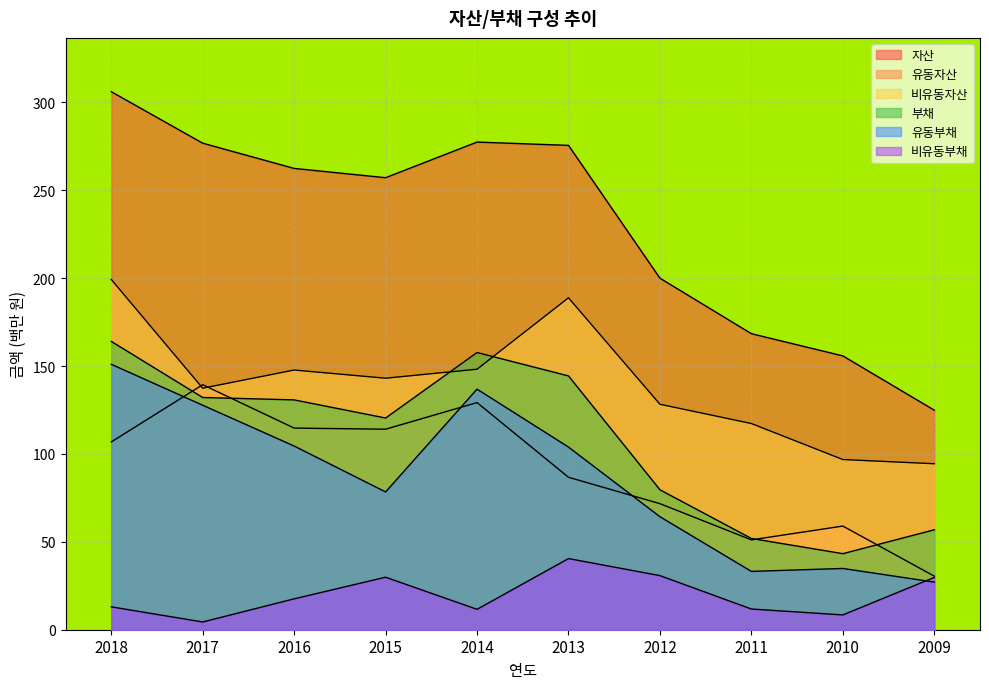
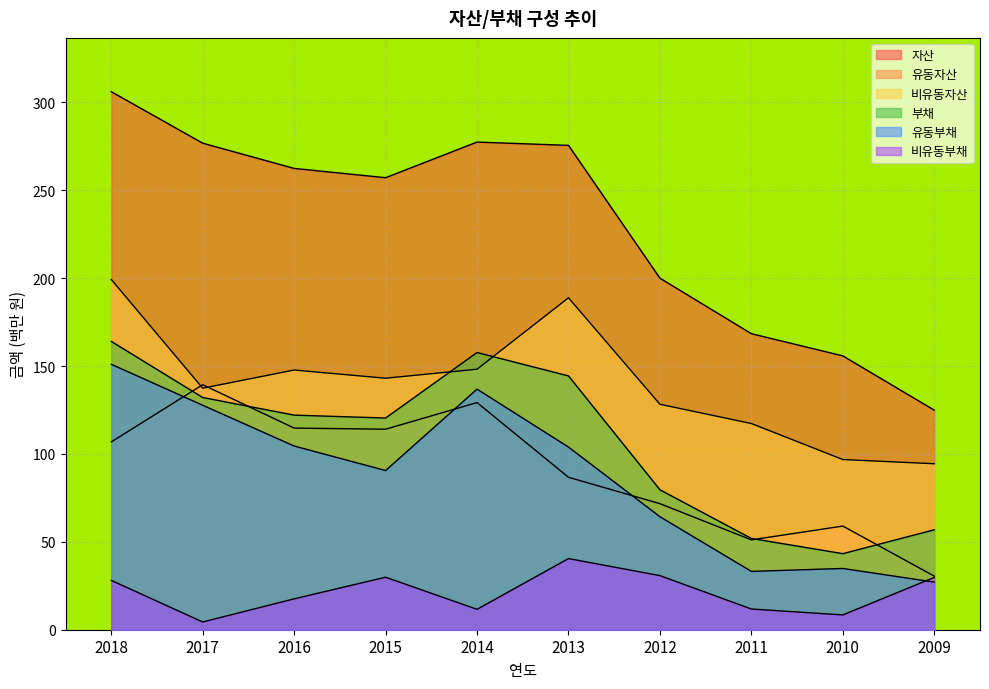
비유동부채, 2018: 13 -> 28
부채, 2016: 131 -> 122
유동부채, 2015: 78 -> 91
